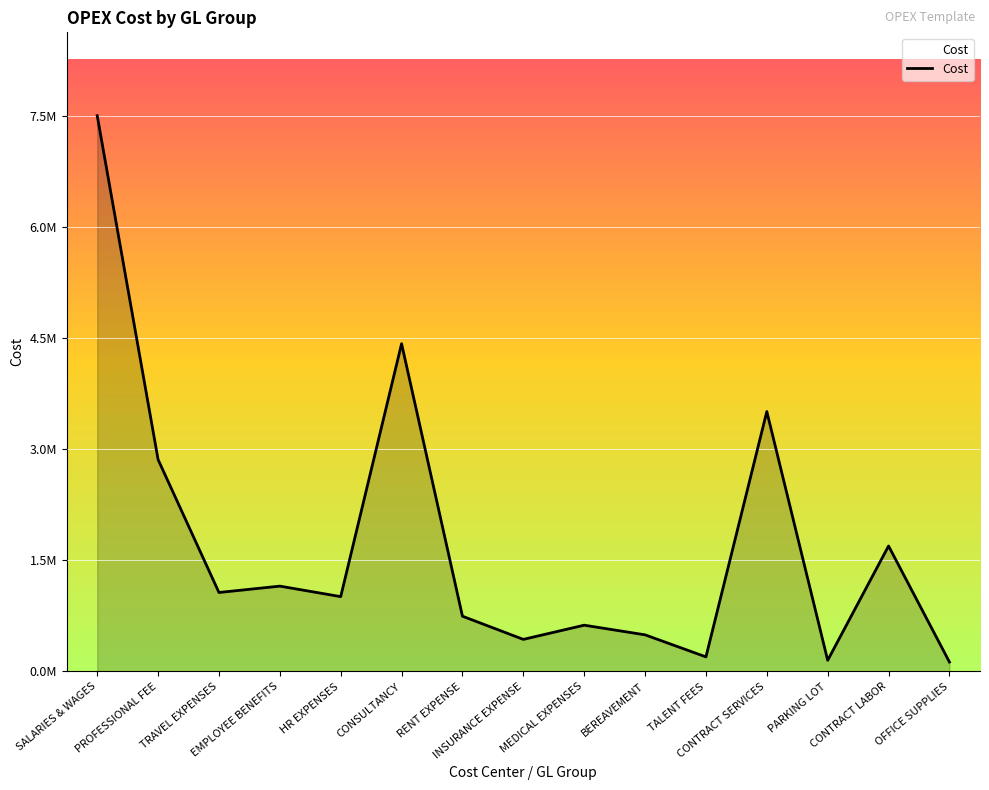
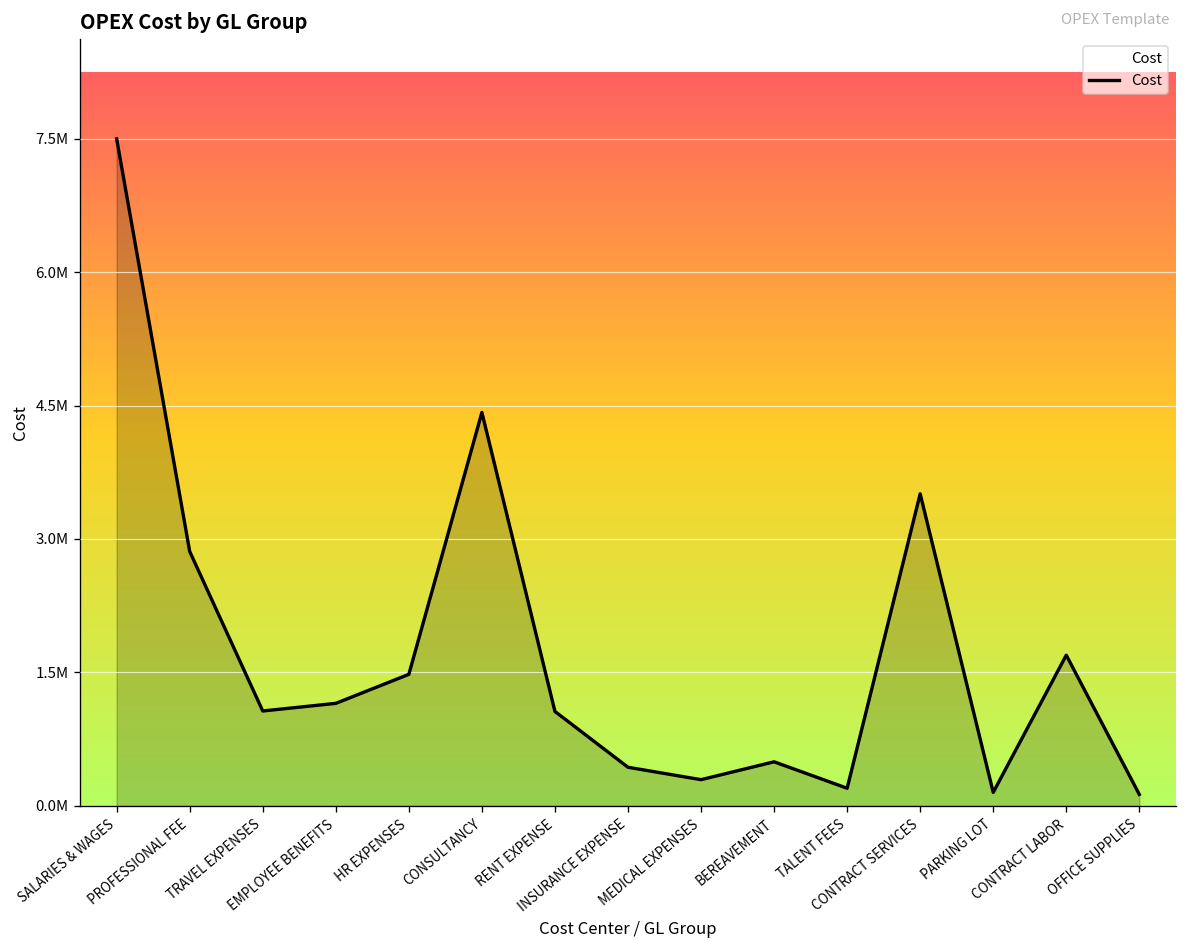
HR EXPENSES: 1000000 -> 1500000
RENT EXPENSE: 700000 -> 1100000
MEDICAL EXPENSES: 600000 -> 300000
